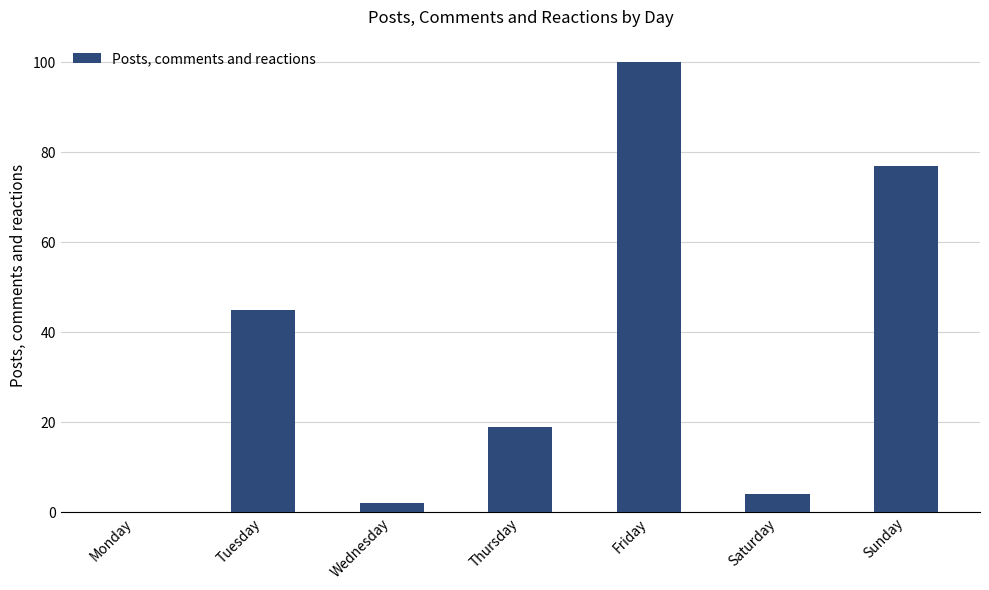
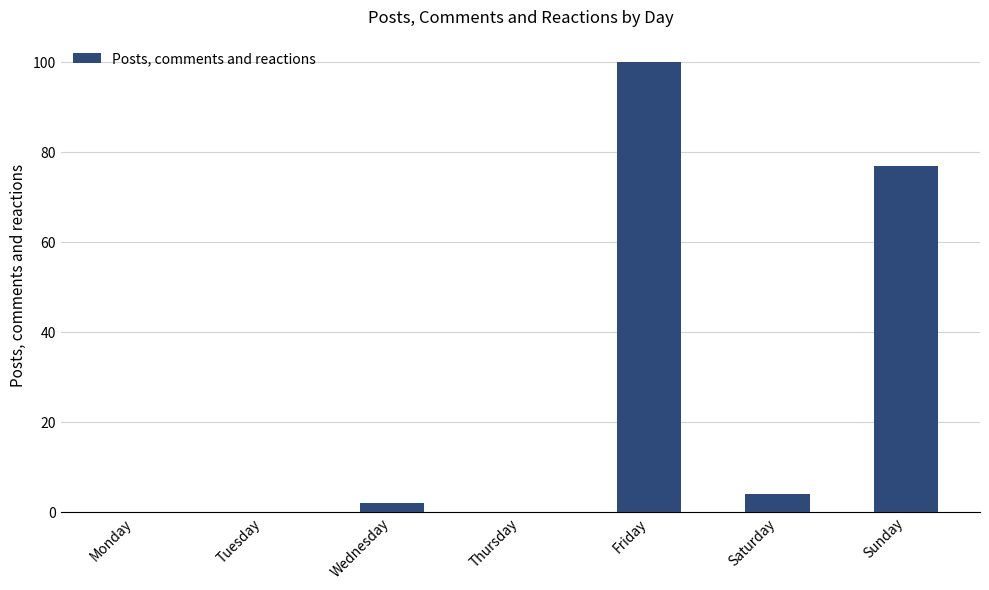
Tuesday: 45 -> 0
Thursday: 19 -> 0
